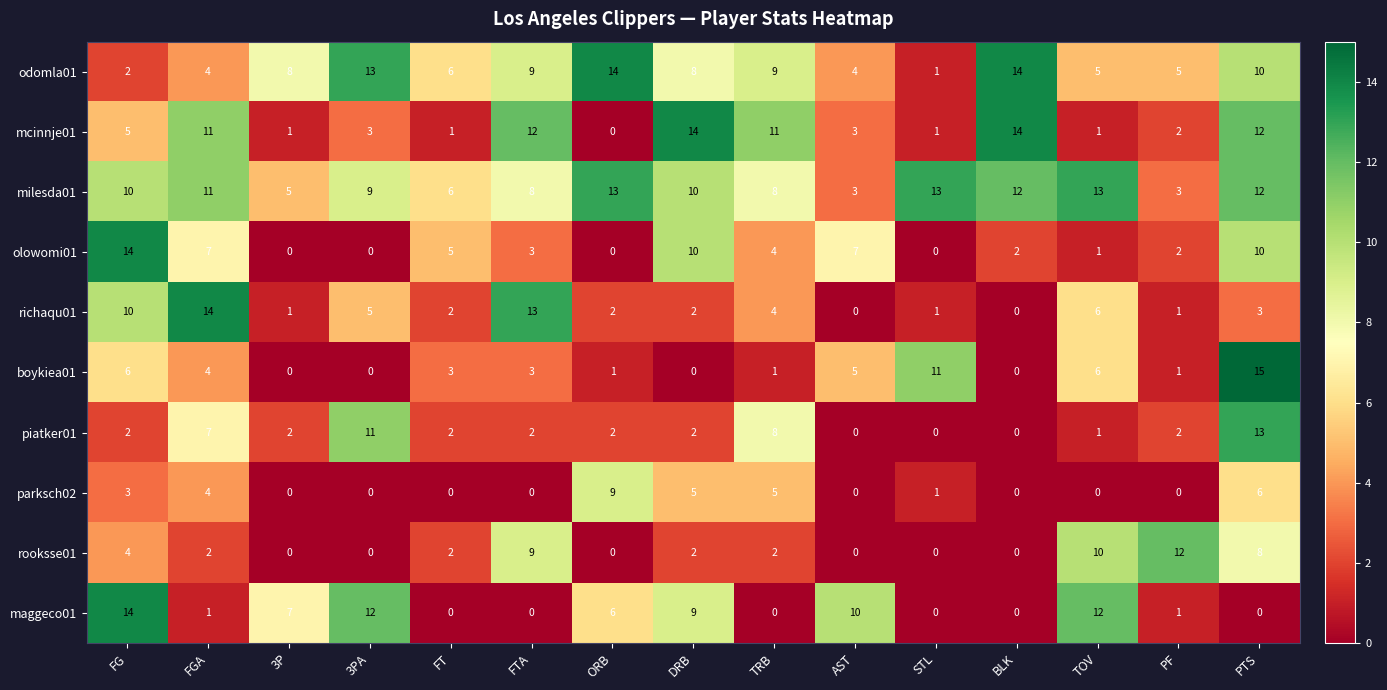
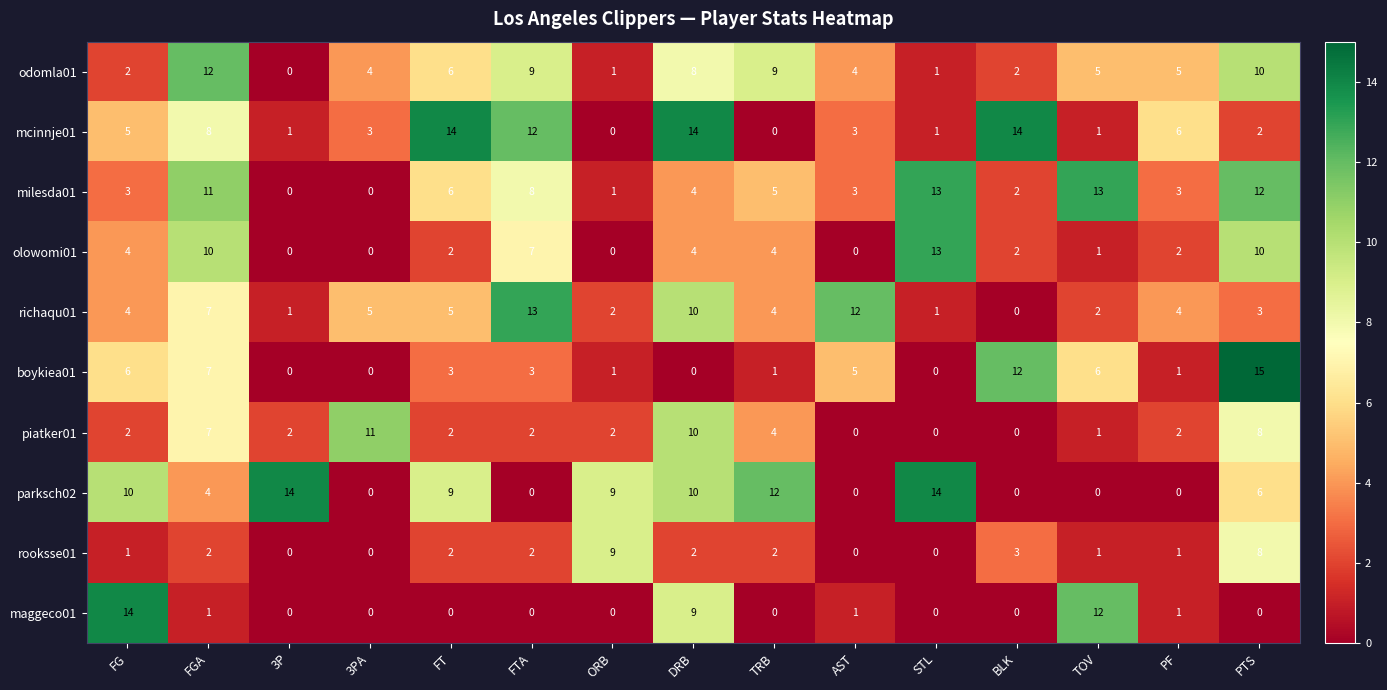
odomla01, FGA: 4 -> 12
odomla01, 3P: 8 -> 0
odomla01, 3PA: 13 -> 4
odomla01, ORB: 14 -> 1
odomla01, BLK: 14 -> 2
mcinnje01, FGA: 11 -> 8
mcinnje01, FT: 1 -> 14
mcinnje01, TRB: 11 -> 0
mcinnje01, PF: 2 -> 6
mcinnje01, PTS: 12 -> 2
milesda01, FG: 10 -> 3
milesda01, 3P: 5 -> 0
milesda01, 3PA: 9 -> 0
milesda01, ORB: 13 -> 1
milesda01, DRB: 10 -> 4
milesda01, TRB: 8 -> 5
milesda01, BLK: 12 -> 2
olowomi01, FG: 14 -> 4
olowomi01, FGA: 7 -> 10
olowomi01, FT: 5 -> 2
olowomi01, FTA: 3 -> 7
olowomi01, DRB: 10 -> 4
olowomi01, AST: 7 -> 0
olowomi01, STL: 0 -> 13
richaqu01, FG: 10 -> 4
richaqu01, FGA: 14 -> 7
richaqu01, FT: 2 -> 5
richaqu01, DRB: 2 -> 10
richaqu01, AST: 0 -> 12
richaqu01, TOV: 6 -> 2
richaqu01, PF: 1 -> 4
boykiea01, FGA: 4 -> 7
boykiea01, STL: 11 -> 0
boykiea01, BLK: 0 -> 12
piatker01, DRB: 2 -> 10
piatker01, TRB: 8 -> 4
piatker01, PTS: 13 -> 8
parksch02, FG: 3 -> 10
parksch02, 3P: 0 -> 14
parksch02, FT: 0 -> 9
parksch02, DRB: 5 -> 10
parksch02, TRB: 5 -> 12
parksch02, STL: 1 -> 14
rooksse01, FG: 4 -> 1
rooksse01, FTA: 9 -> 2
rooksse01, ORB: 0 -> 9
rooksse01, BLK: 0 -> 3
rooksse01, TOV: 10 -> 1
rooksse01, PF: 12 -> 1
maggeco01, 3P: 7 -> 0
maggeco01, 3PA: 12 -> 0
maggeco01, ORB: 6 -> 0
maggeco01, AST: 10 -> 1
